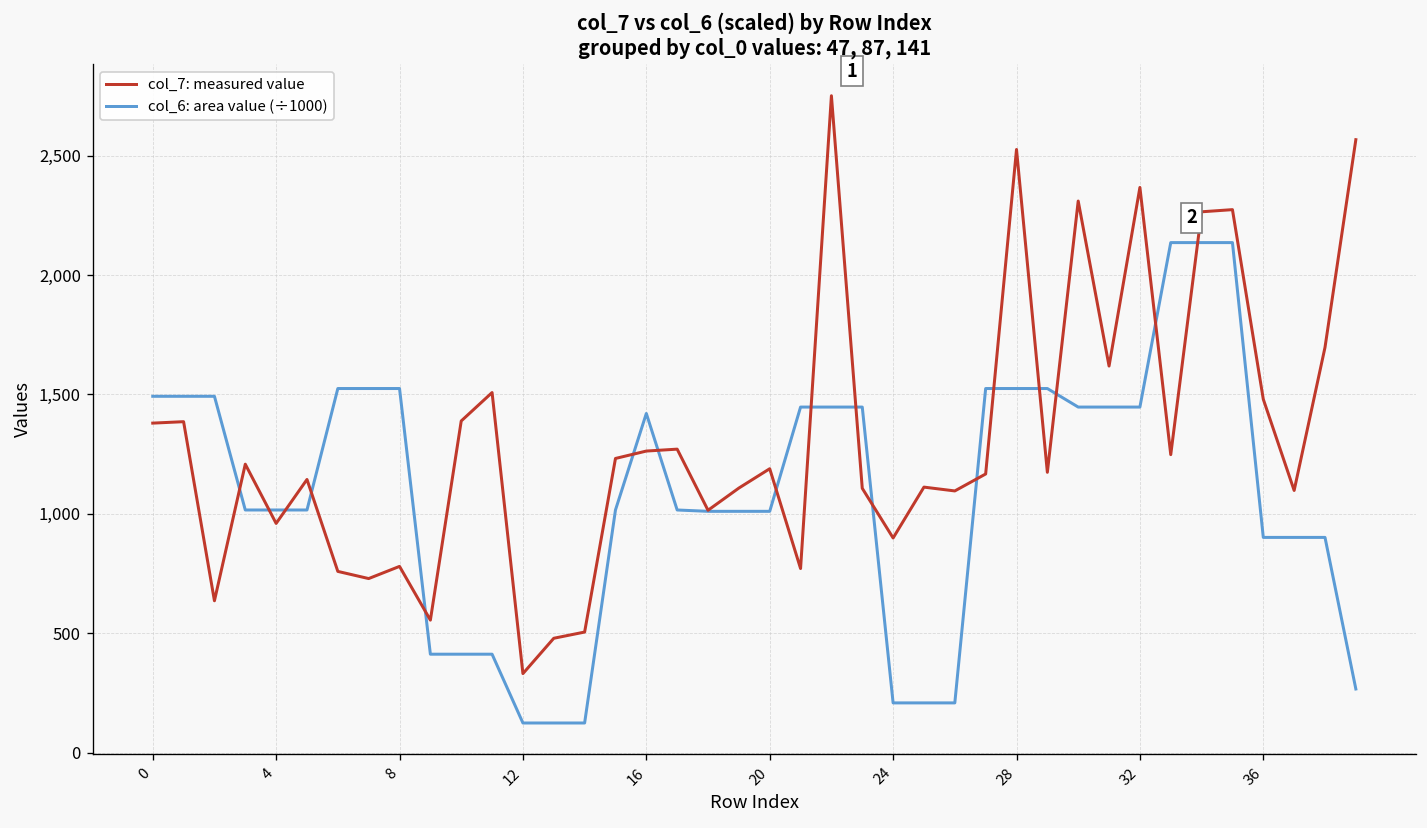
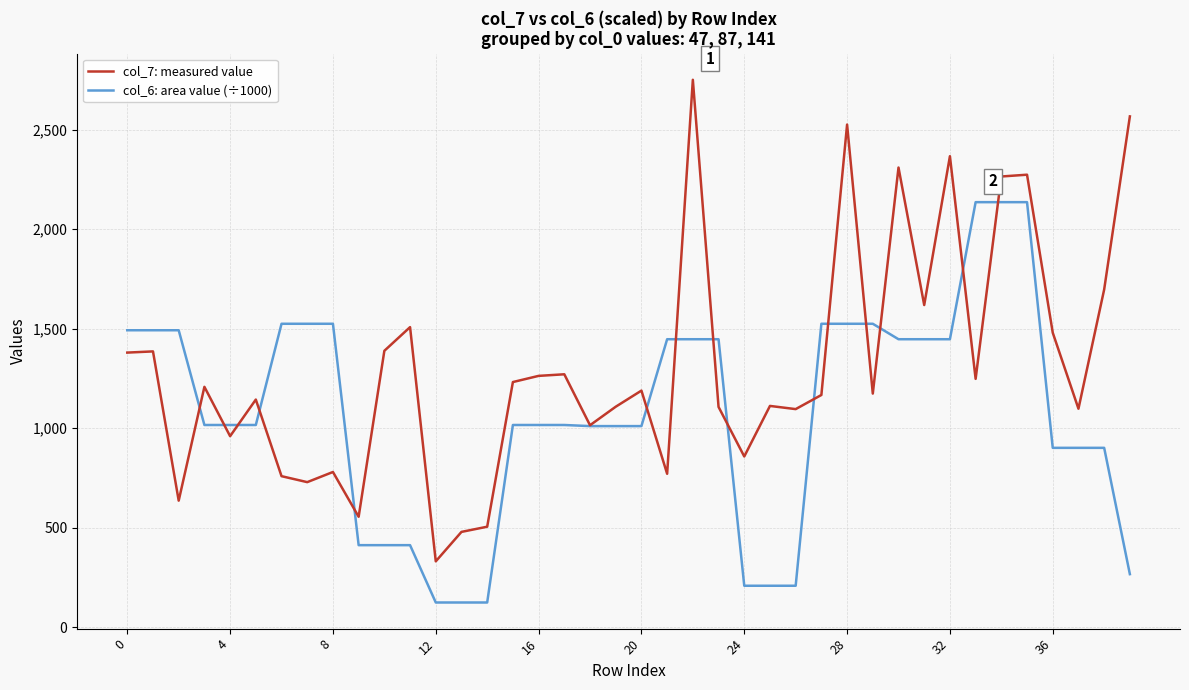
col_6: area value (÷1000), 16: 1,420 -> 1,020
col_7: measured value, 24: 900 -> 860
